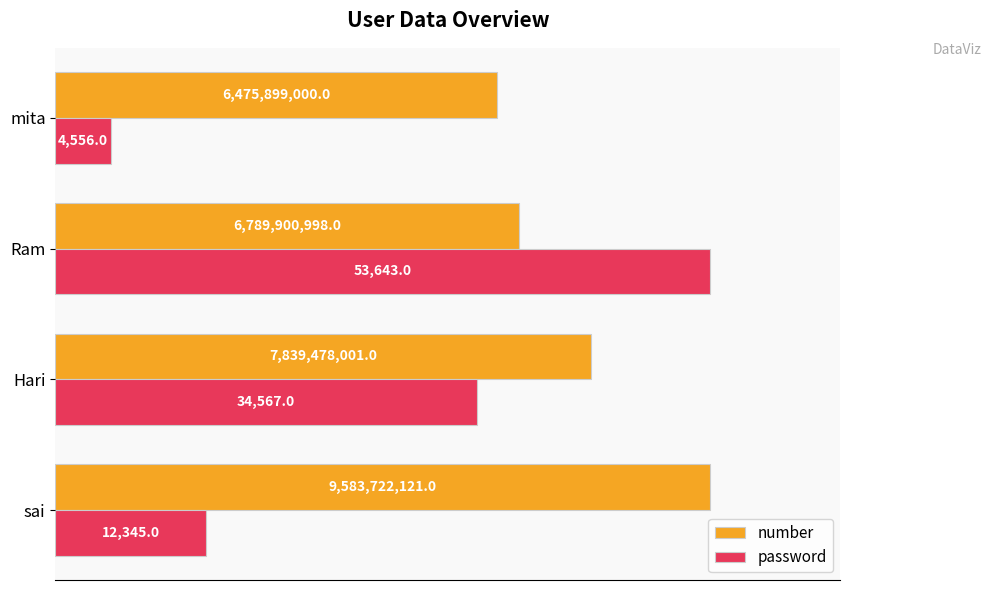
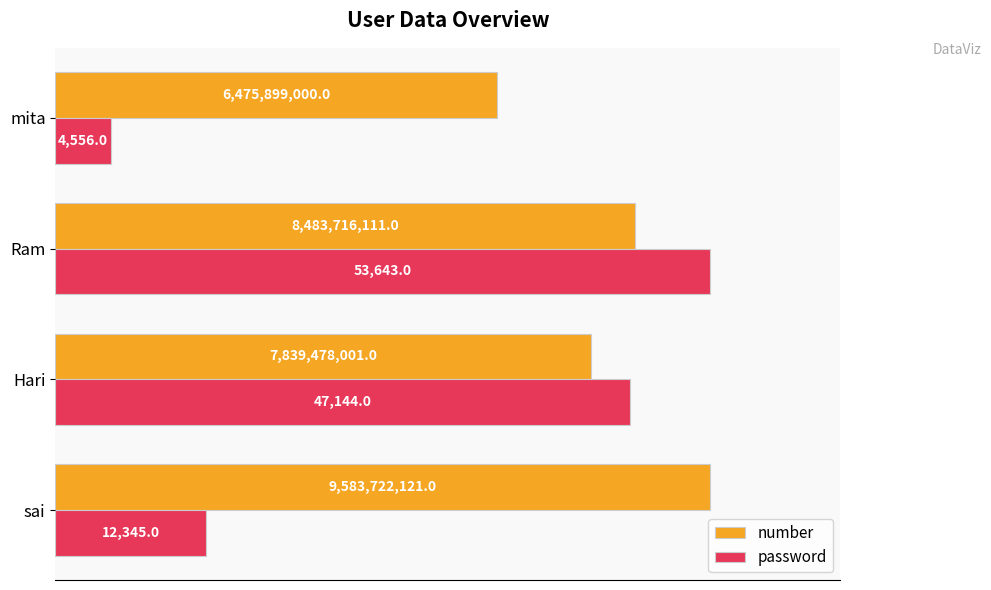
number, Ram: 6,789,900,998.0 -> 8,483,716,111.0
password, Hari: 34,567.0 -> 47,144.0
